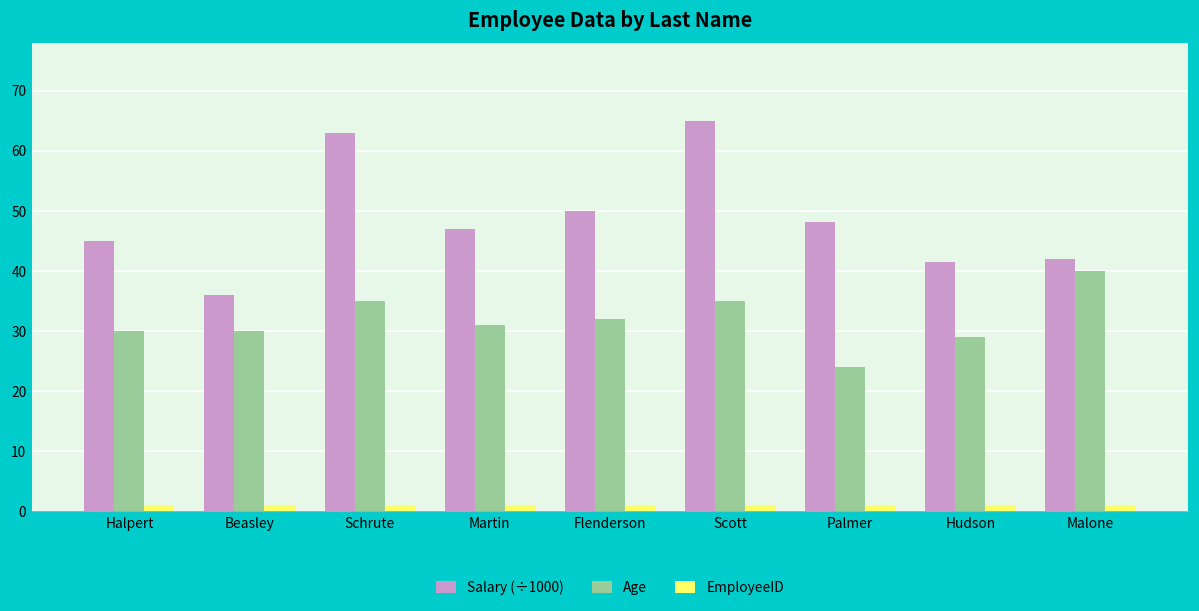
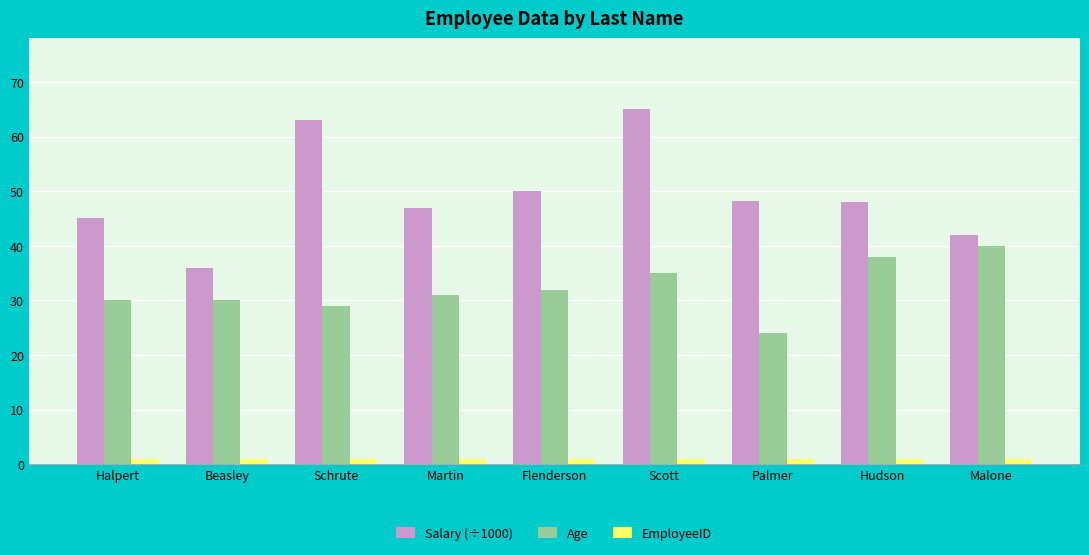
Age, Schrute: 35 -> 29
Salary (÷1000), Hudson: 42 -> 48
Age, Hudson: 29 -> 38
